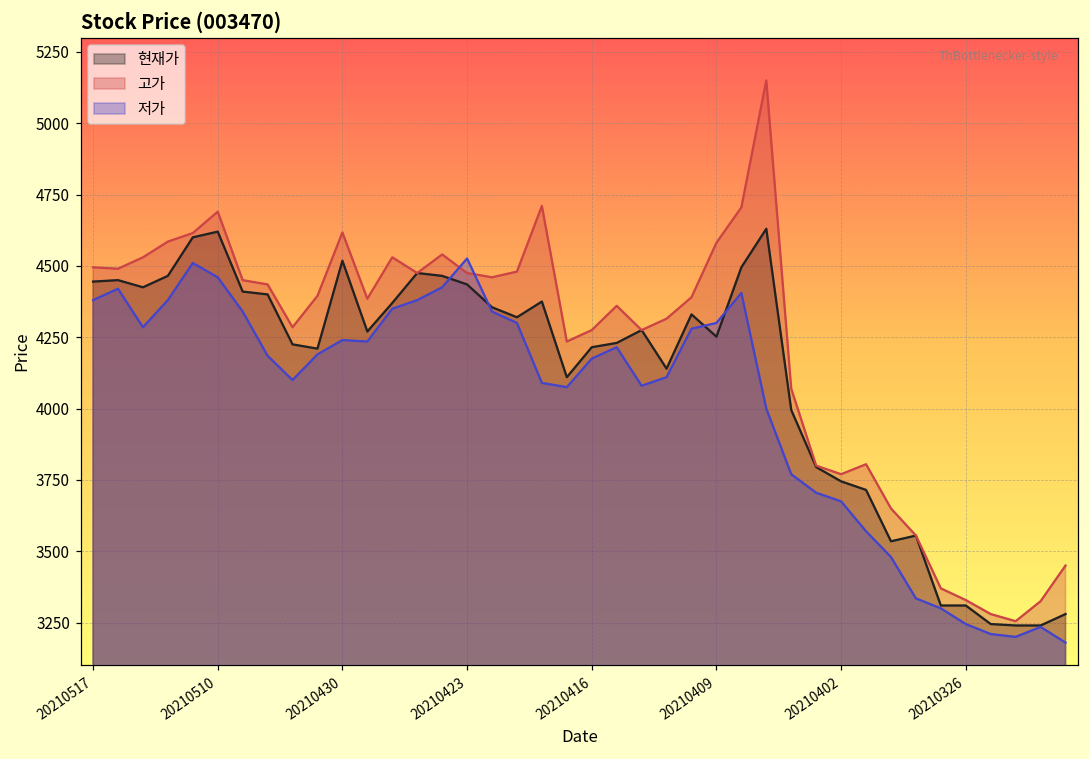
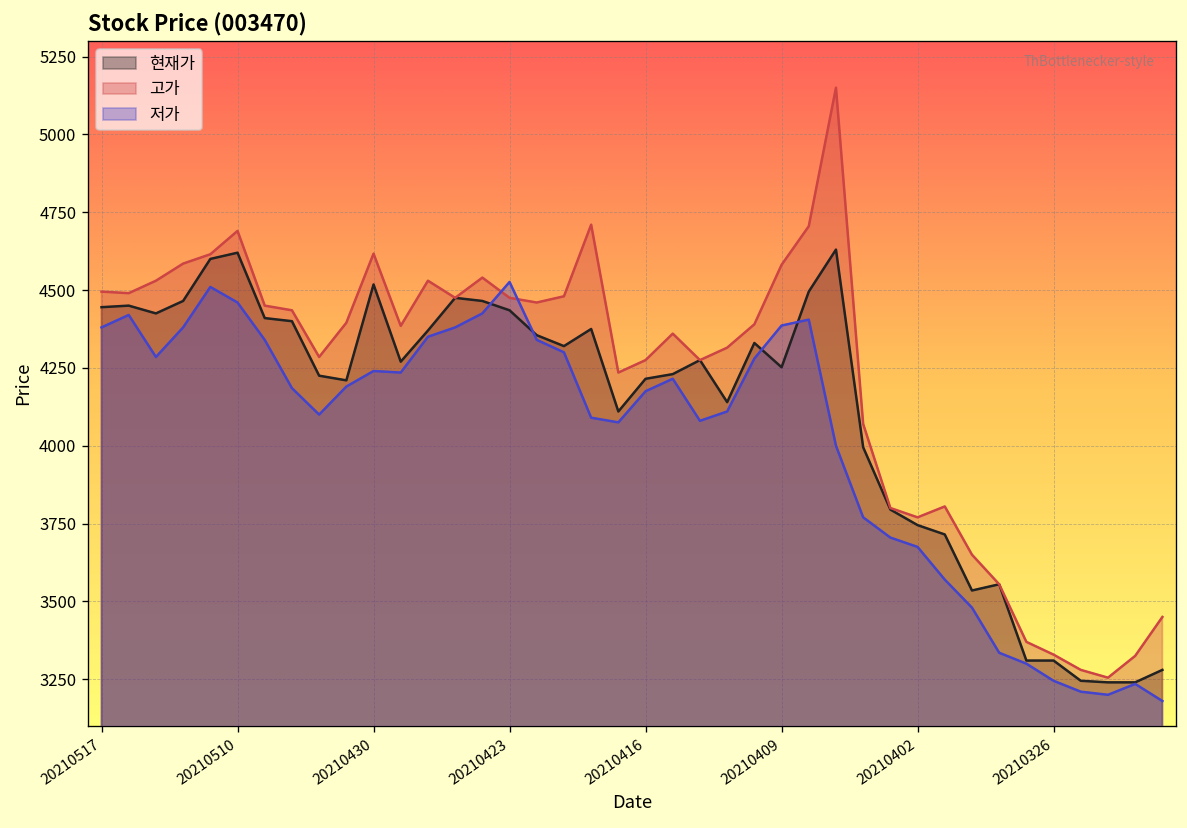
저가, 20210409: 4300 -> 4390
